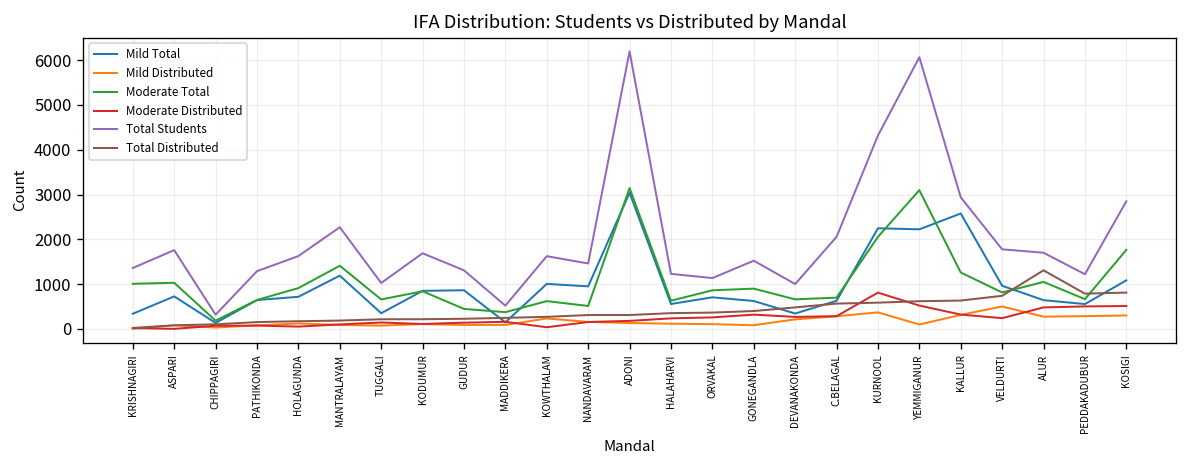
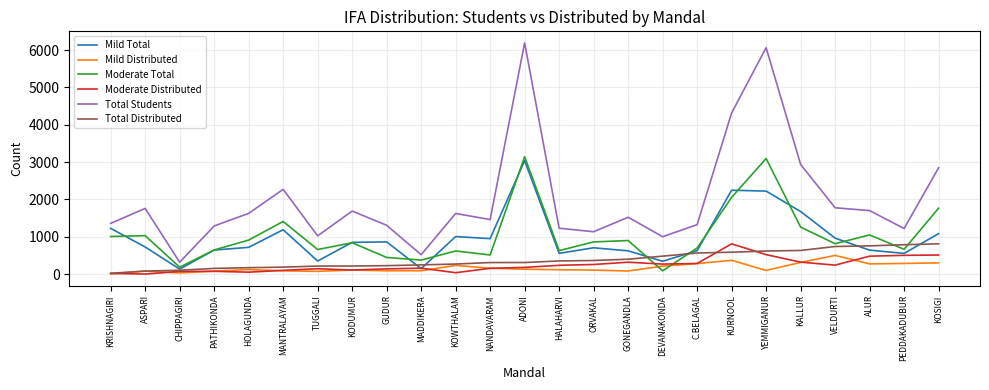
Mild Total, KRISHNAGIRI: 300 -> 1200
Moderate Total, DEVANAKONDA: 700 -> 100
Total Students, C.BELAGAL: 2100 -> 1300
Mild Total, KALLUR: 2600 -> 1700
Total Distributed, ALUR: 1300 -> 800
